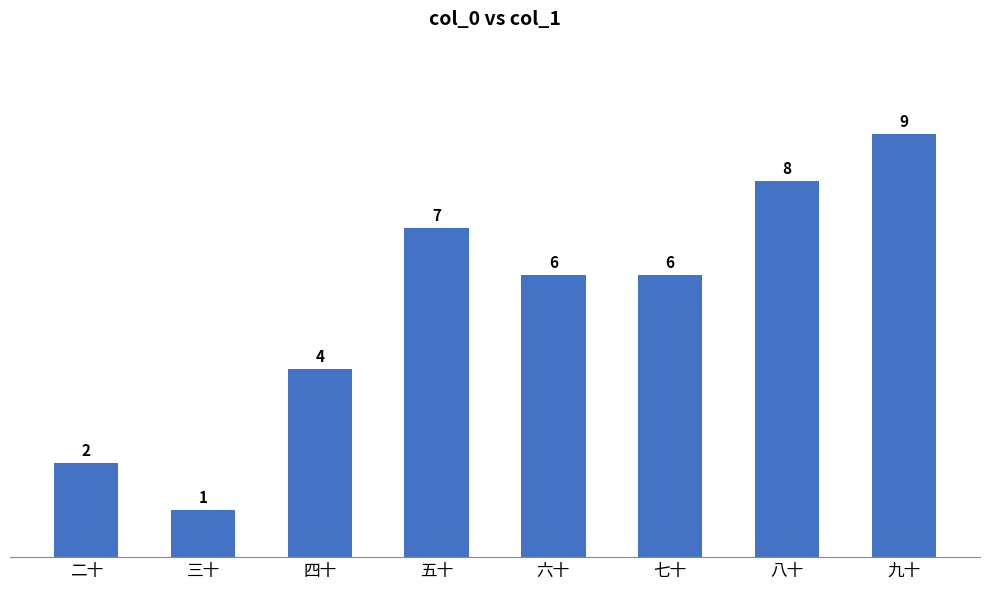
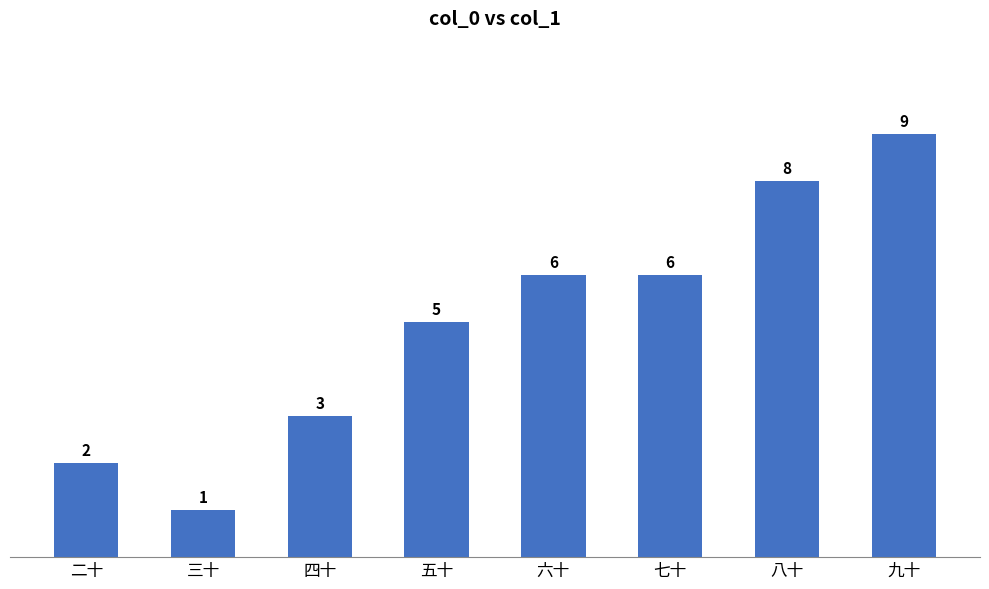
四十: 4 -> 3
五十: 7 -> 5
